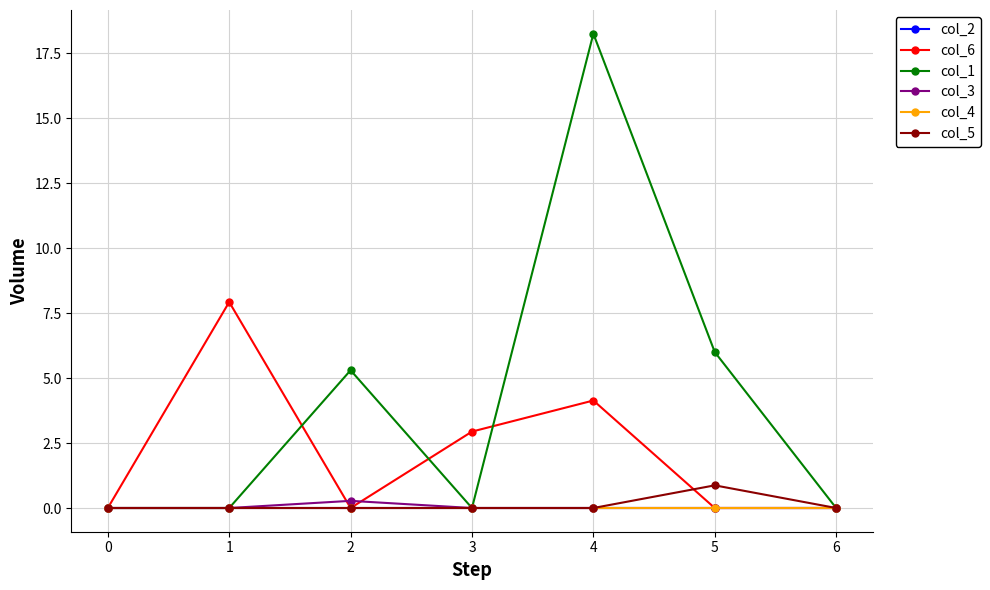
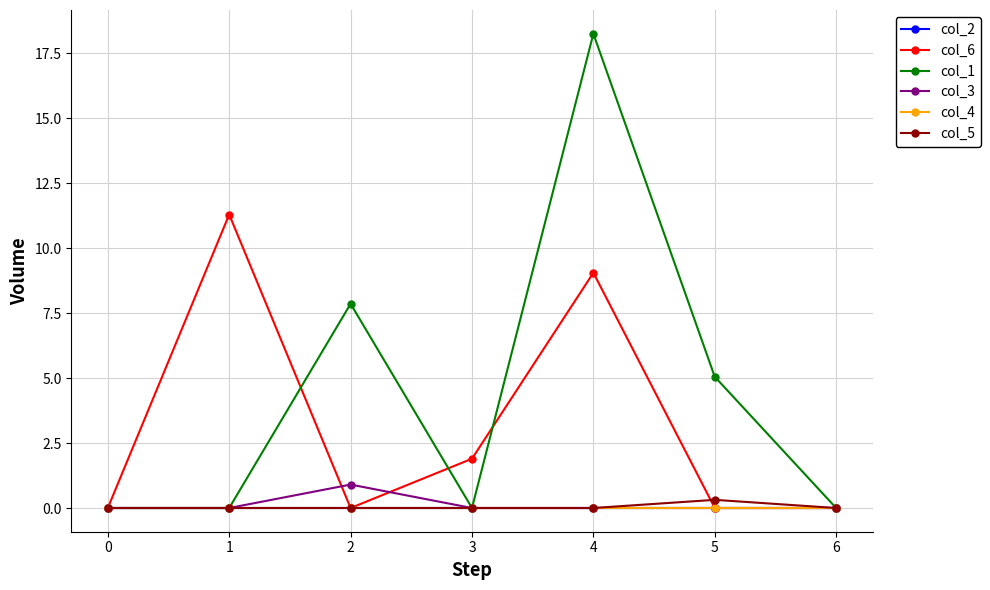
col_6, 1: 7.9 -> 11.3
col_1, 2: 5.3 -> 7.9
col_3, 2: 0.3 -> 0.9
col_6, 3: 2.9 -> 1.9
col_6, 4: 4.1 -> 9.1
col_1, 5: 6.0 -> 5.0
col_5, 5: 0.9 -> 0.3
